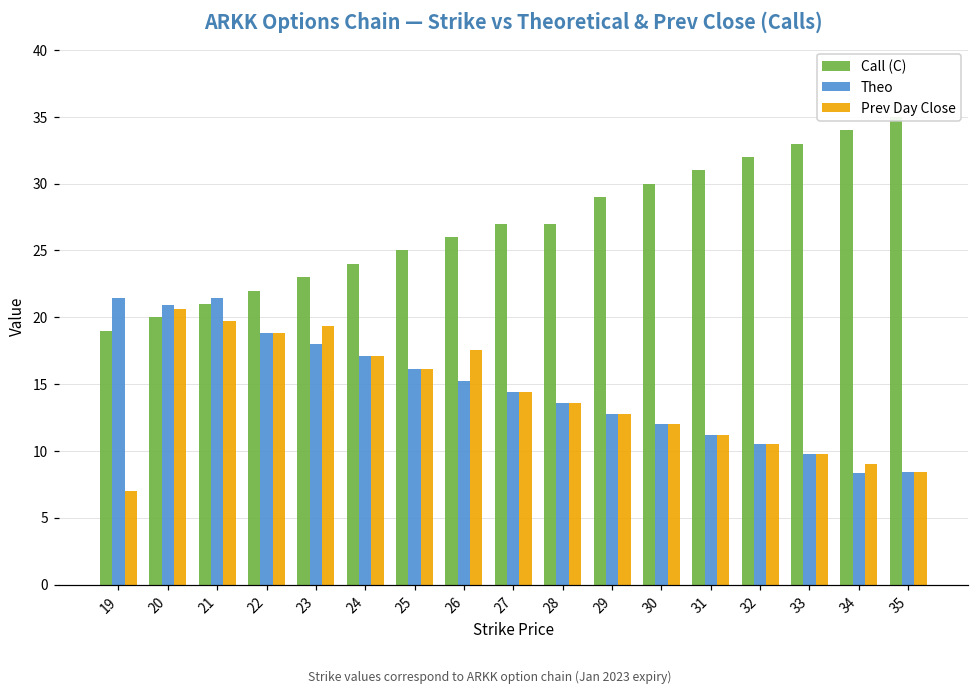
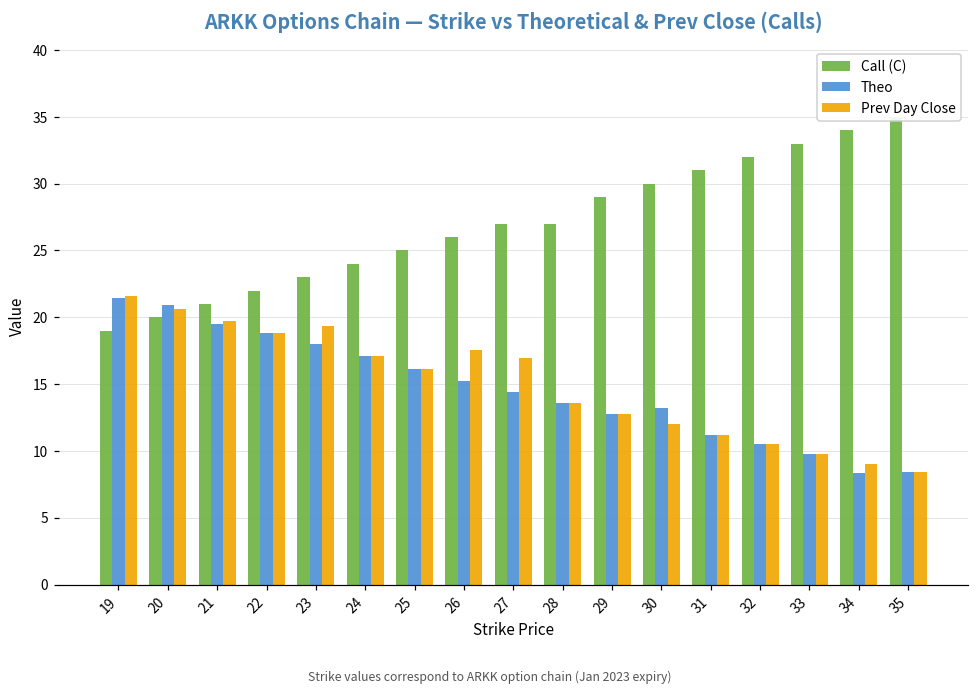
Prev Day Close, 19: 7.0 -> 21.6
Theo, 21: 21.4 -> 19.5
Prev Day Close, 27: 14.4 -> 16.9
Theo, 30: 12.0 -> 13.2
